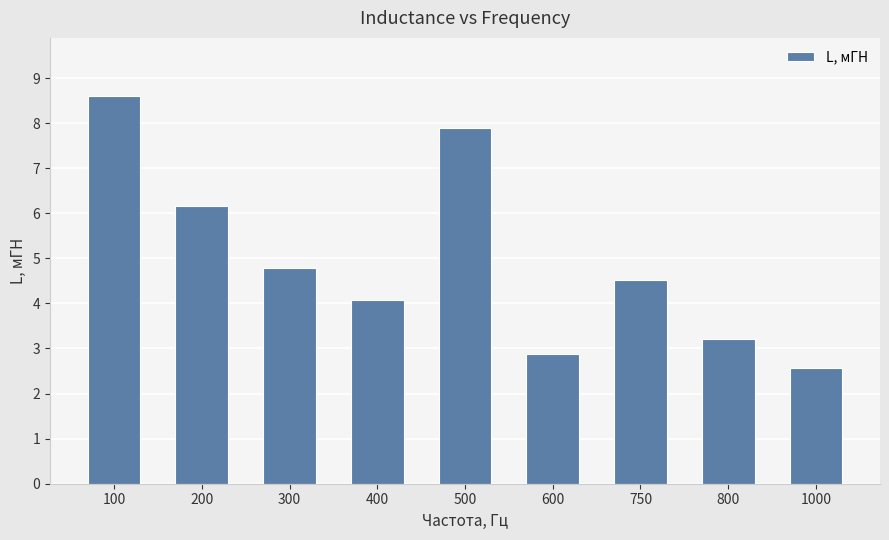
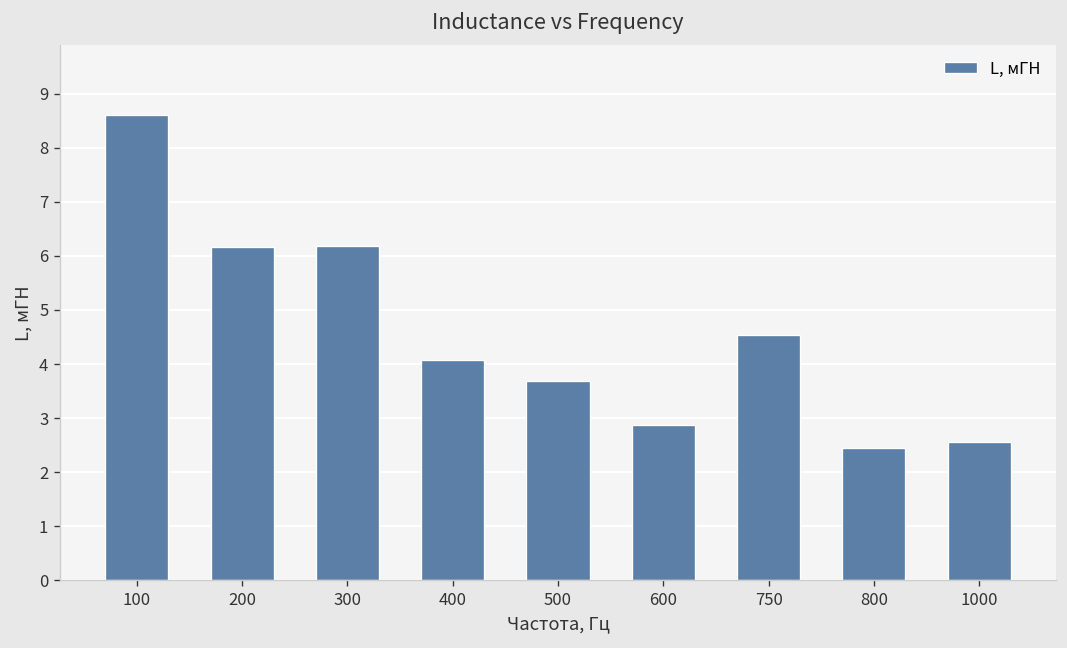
300: 4.8 -> 6.2
500: 7.9 -> 3.7
800: 3.2 -> 2.5
